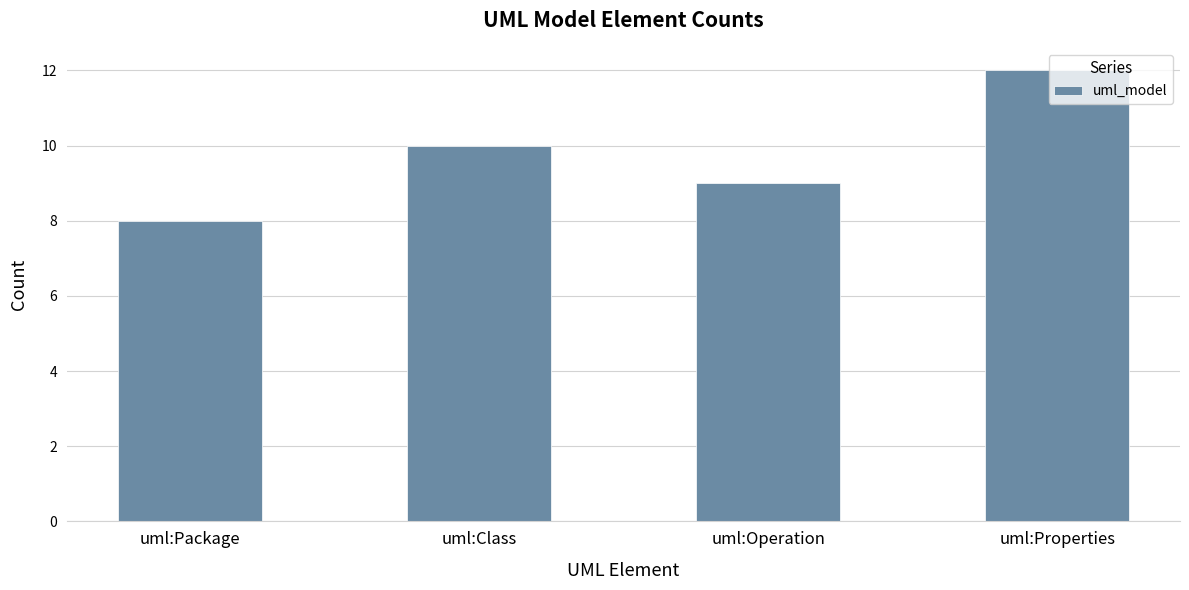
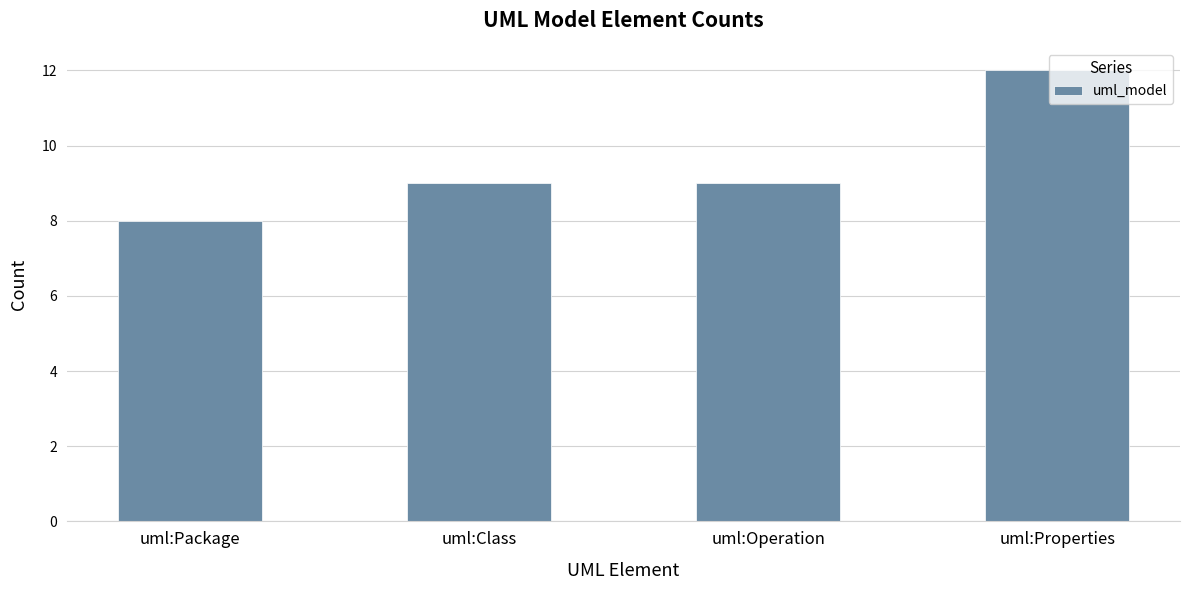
uml:Class: 10 -> 9
